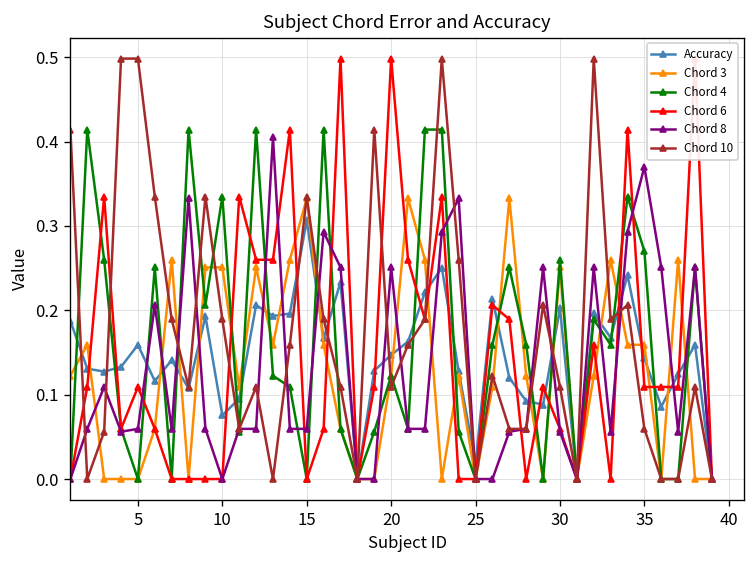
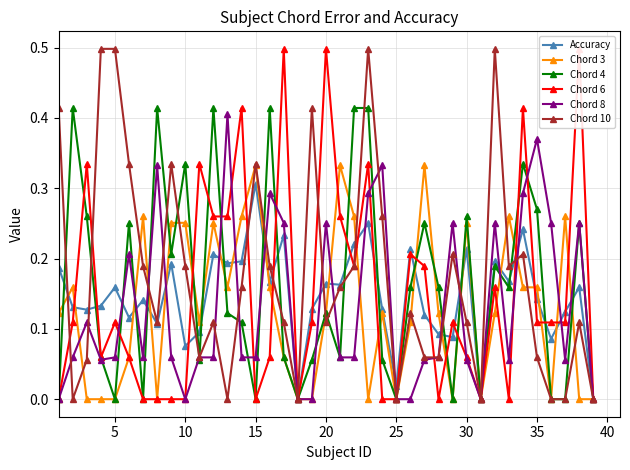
Accuracy, 20: 0.15 -> 0.16
Accuracy, 30: 0.20 -> 0.21
